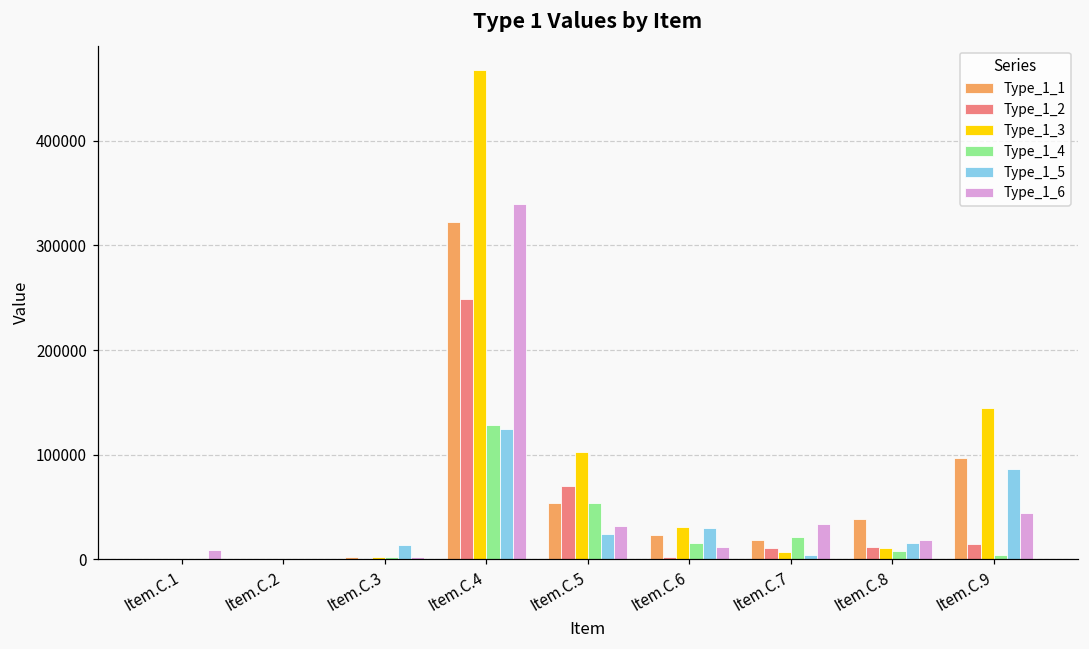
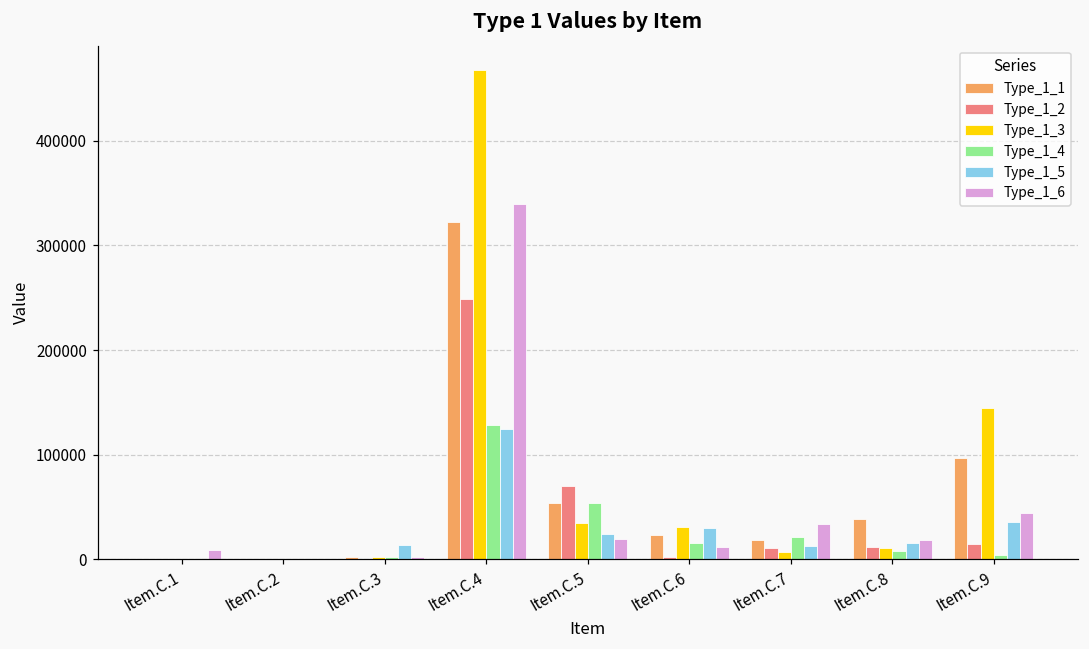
Type_1_3, Item.C.5: 100000 -> 30000
Type_1_6, Item.C.5: 30000 -> 20000
Type_1_5, Item.C.7: 0 -> 10000
Type_1_5, Item.C.9: 90000 -> 40000
